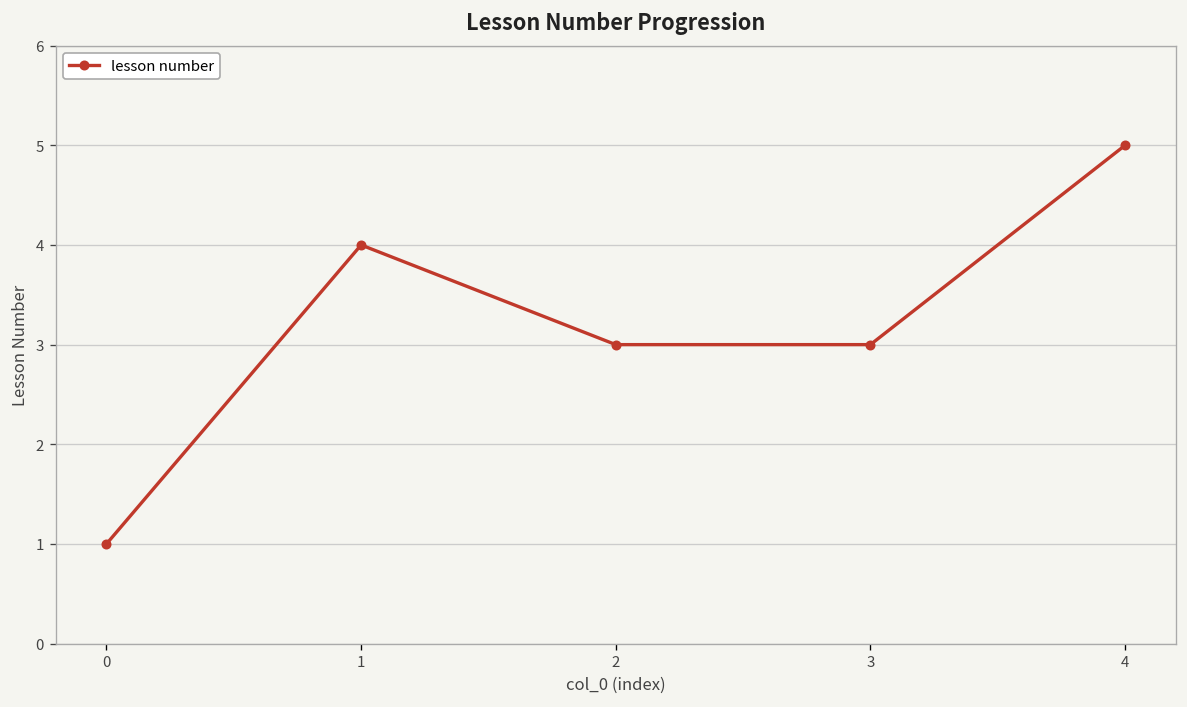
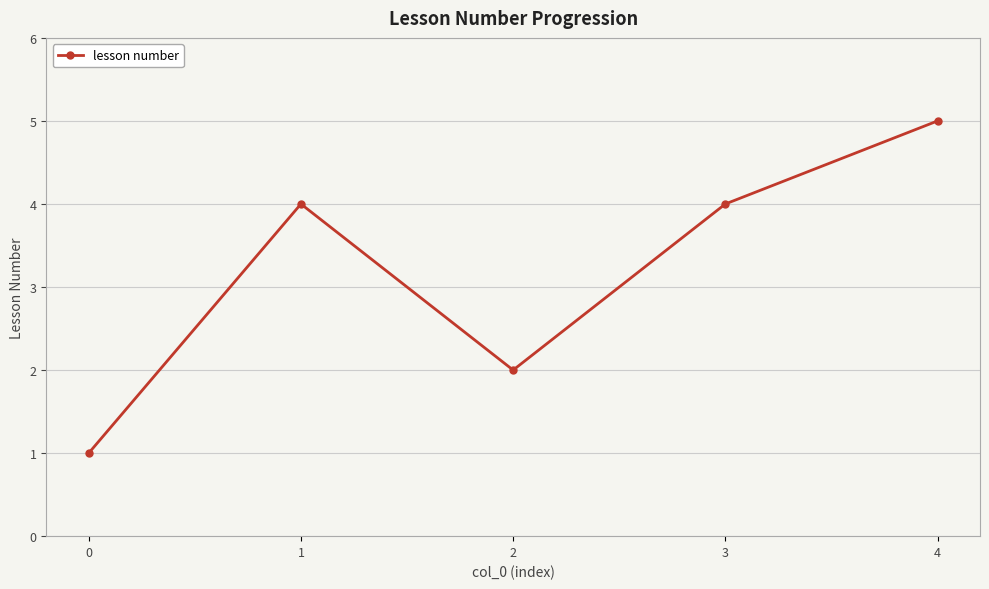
2: 3 -> 2
3: 3 -> 4
